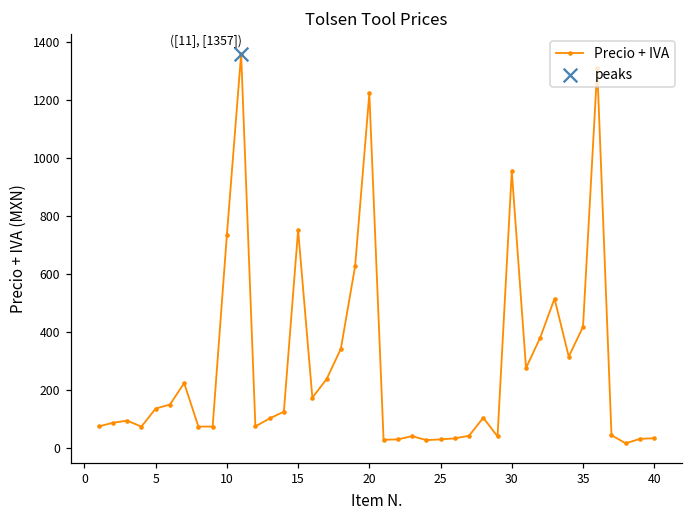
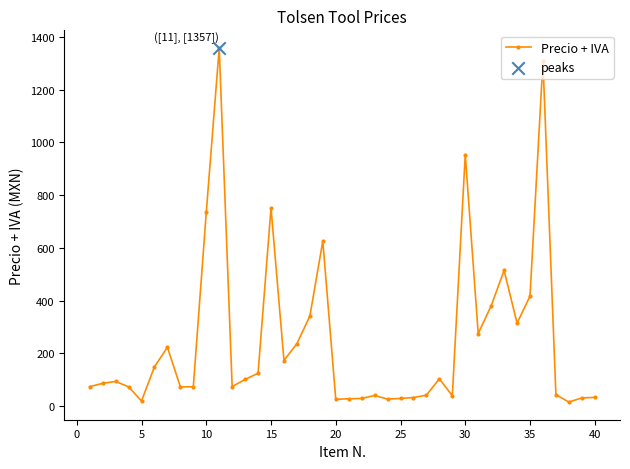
Precio + IVA, 5: 140 -> 20
Precio + IVA, 20: 1220 -> 30
